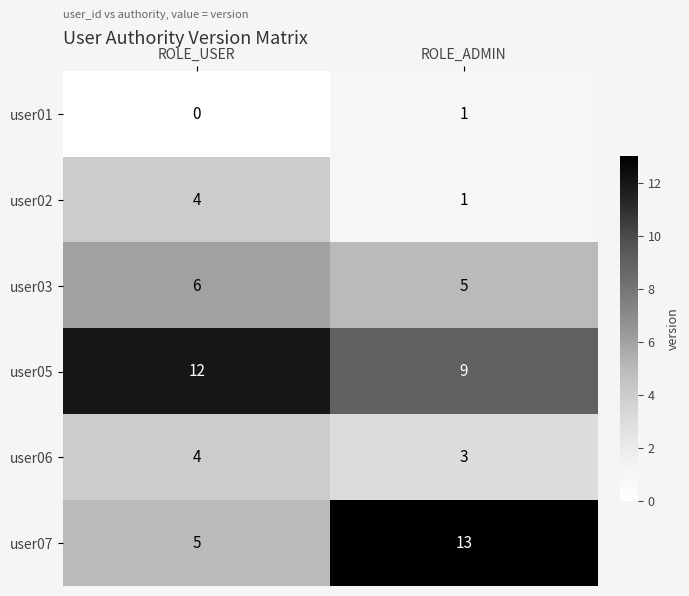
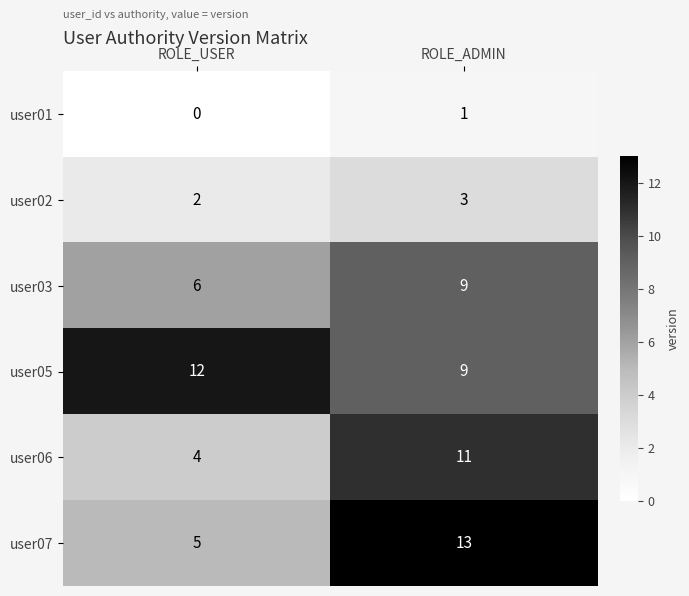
user02, ROLE_USER: 4 -> 2
user02, ROLE_ADMIN: 1 -> 3
user03, ROLE_ADMIN: 5 -> 9
user06, ROLE_ADMIN: 3 -> 11
